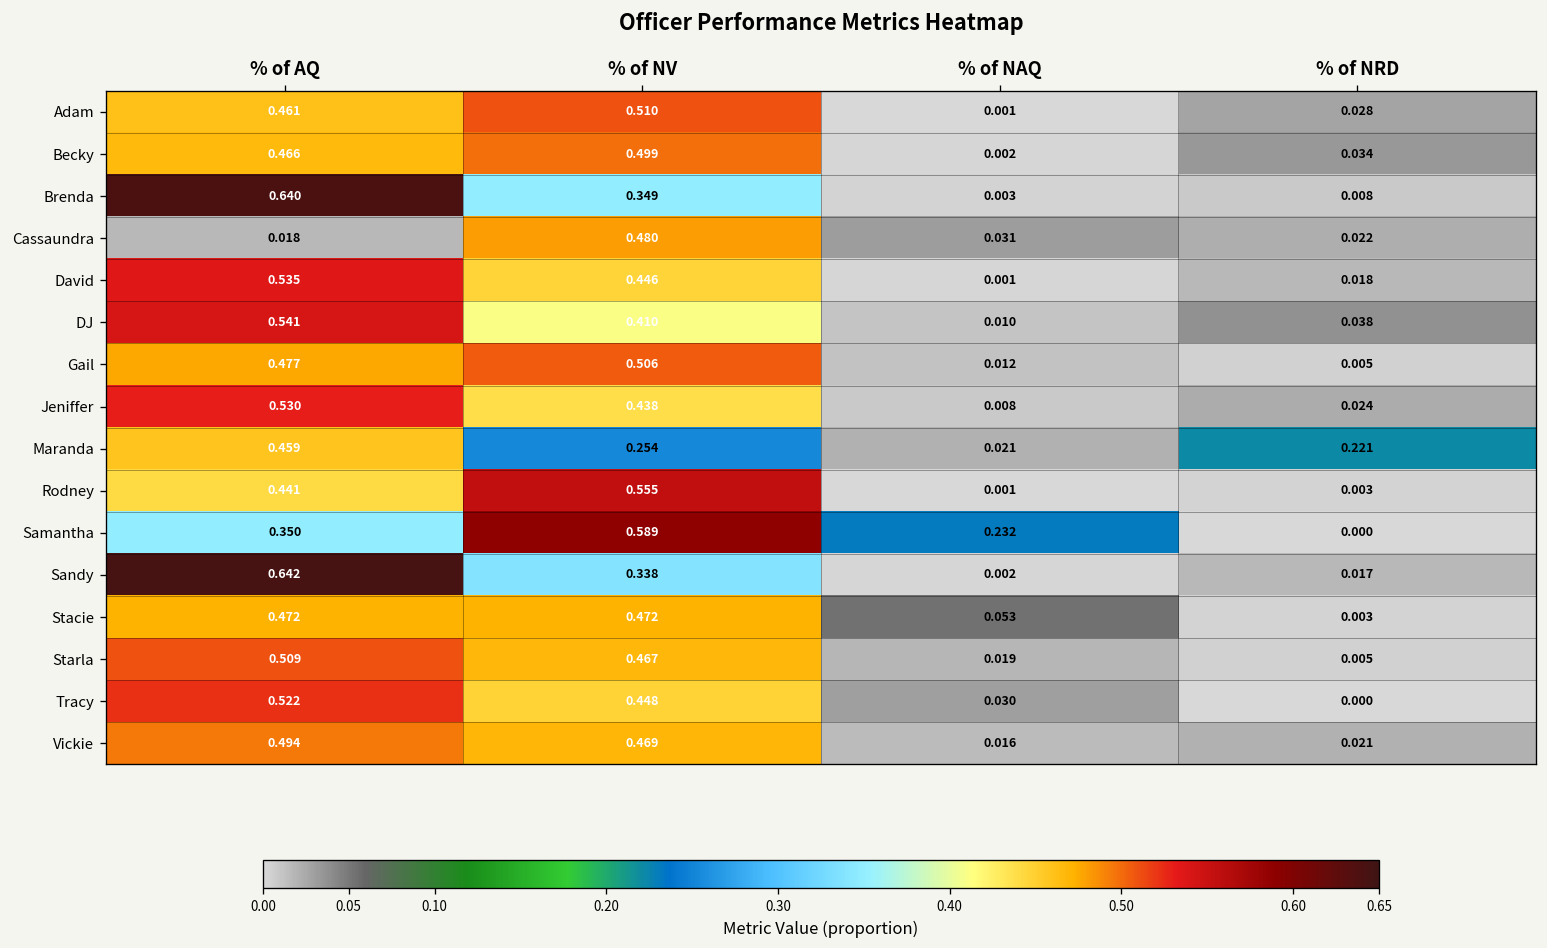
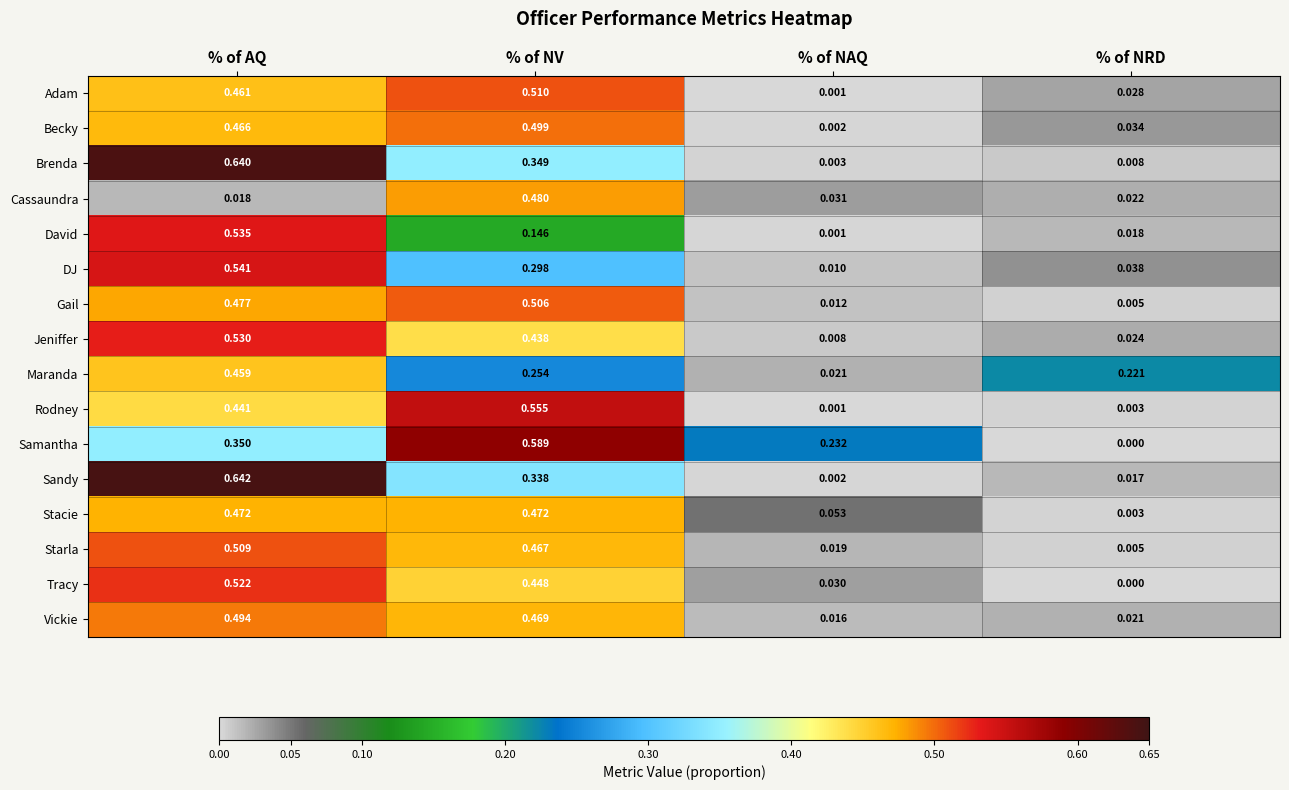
David, % of NV: 0.446 -> 0.146
DJ, % of NV: 0.410 -> 0.298
